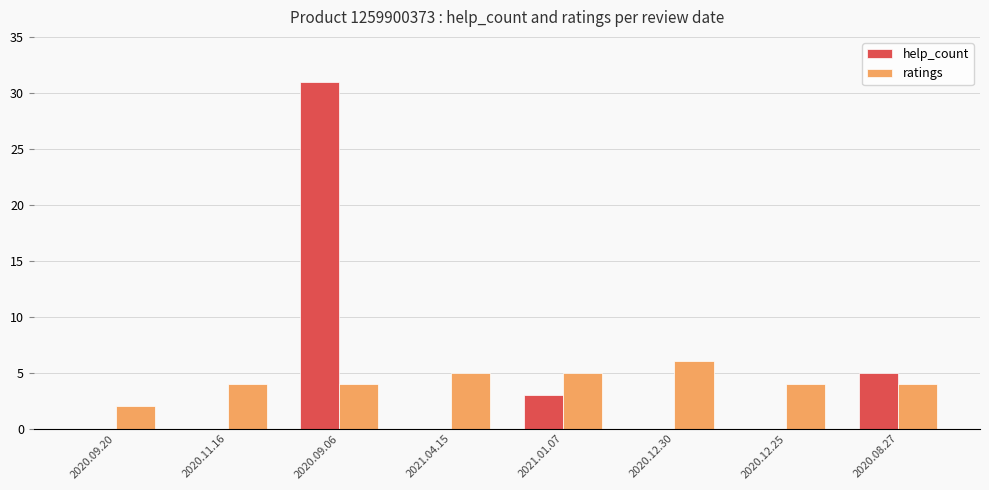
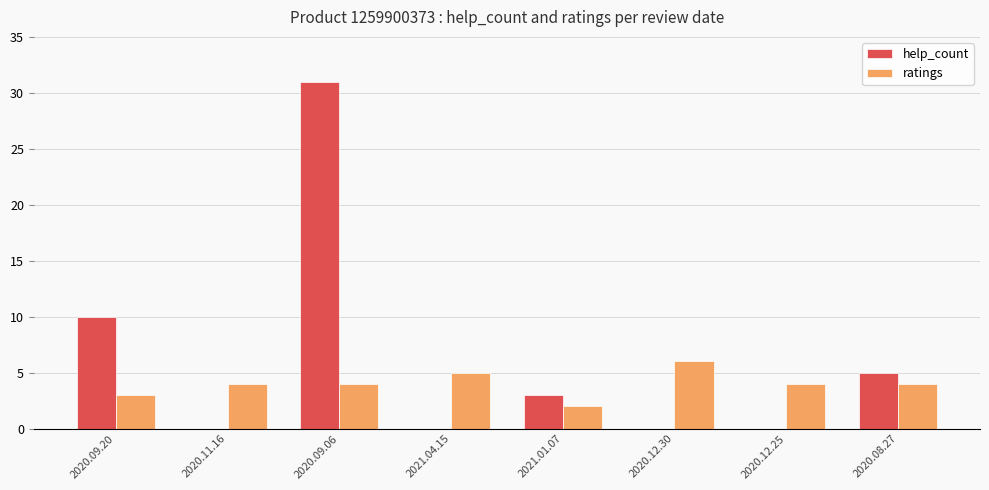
help_count, 2020.09.20: 0 -> 10
ratings, 2020.09.20: 2 -> 3
ratings, 2021.01.07: 5 -> 2
